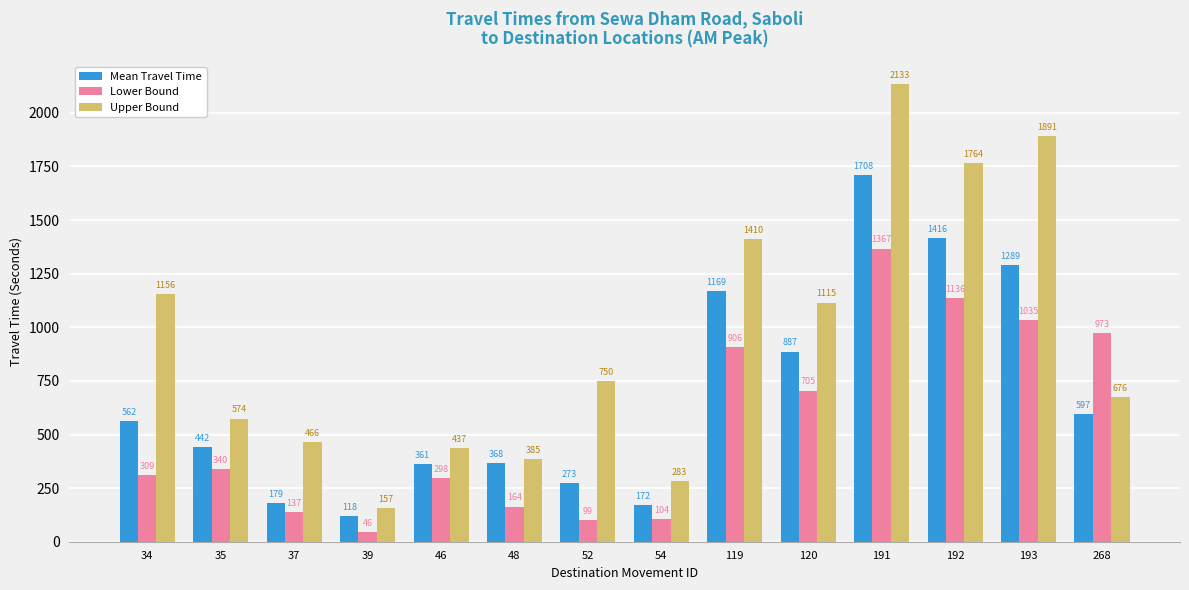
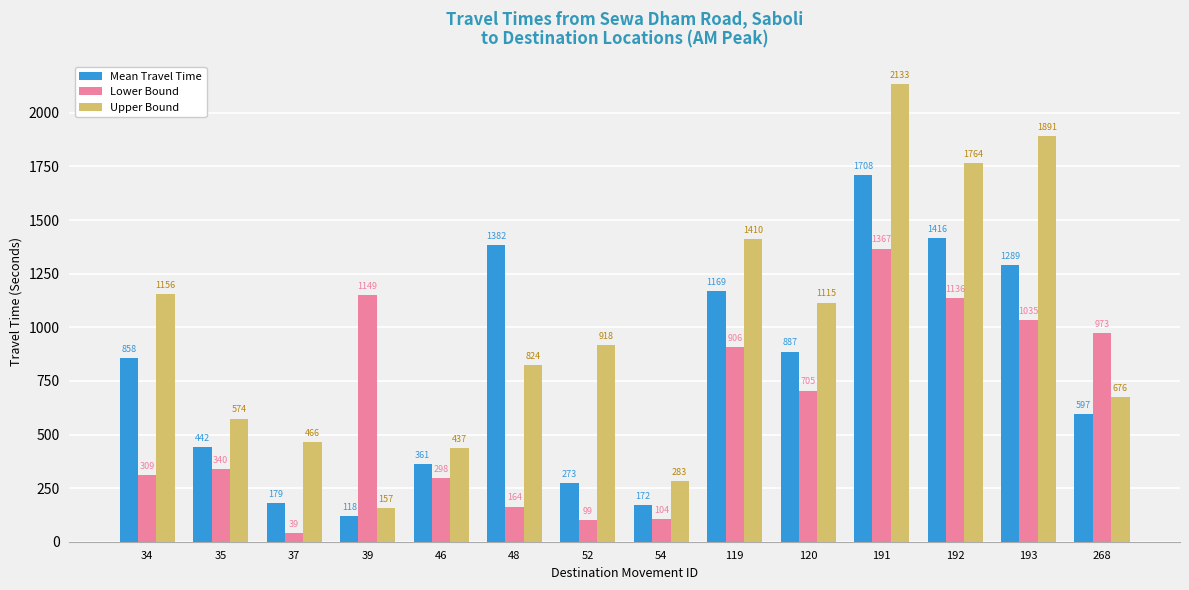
Mean Travel Time, 34: 562 -> 858
Lower Bound, 37: 137 -> 39
Lower Bound, 39: 46 -> 1149
Mean Travel Time, 48: 368 -> 1382
Upper Bound, 48: 385 -> 824
Upper Bound, 52: 750 -> 918
